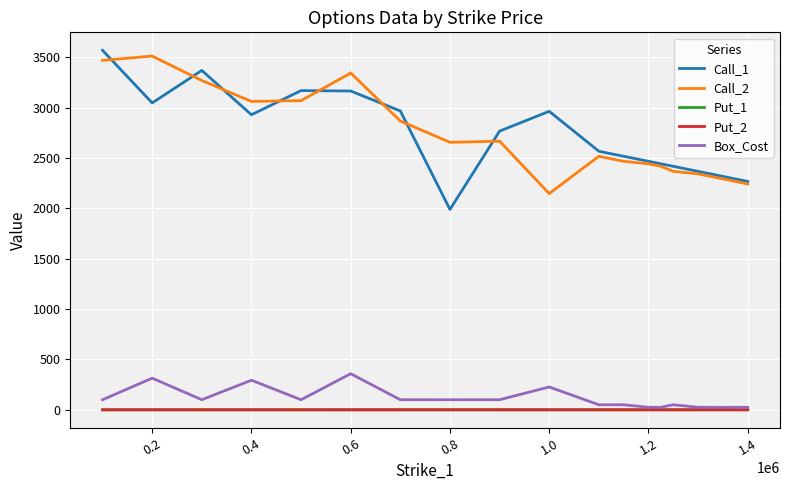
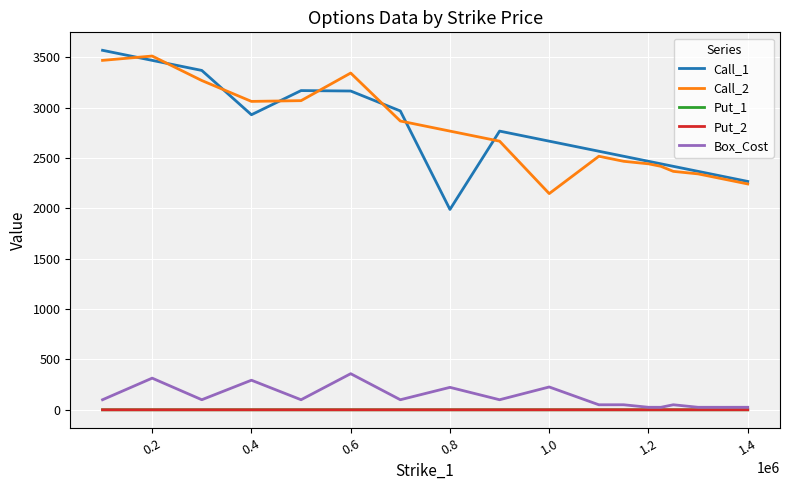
Call_1, 0.2: 3050 -> 3470
Call_2, 0.8: 2650 -> 2770
Box_Cost, 0.8: 100 -> 220
Call_1, 1.0: 2960 -> 2670
